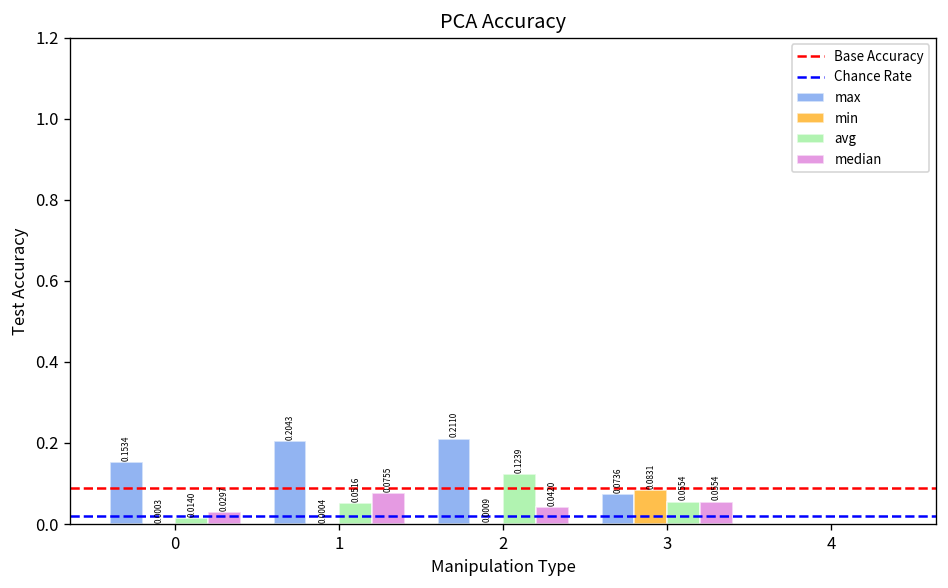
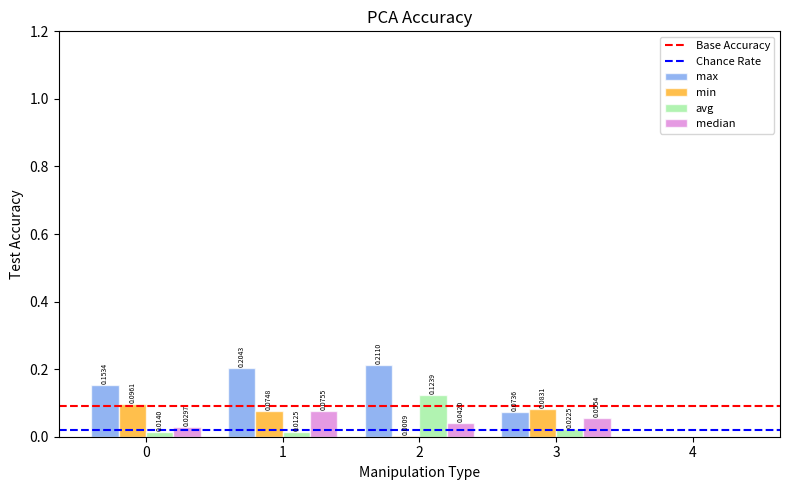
min, 0: 0.0003 -> 0.0961
min, 1: 0.0004 -> 0.0748
avg, 1: 0.0516 -> 0.0125
avg, 3: 0.0554 -> 0.0225
